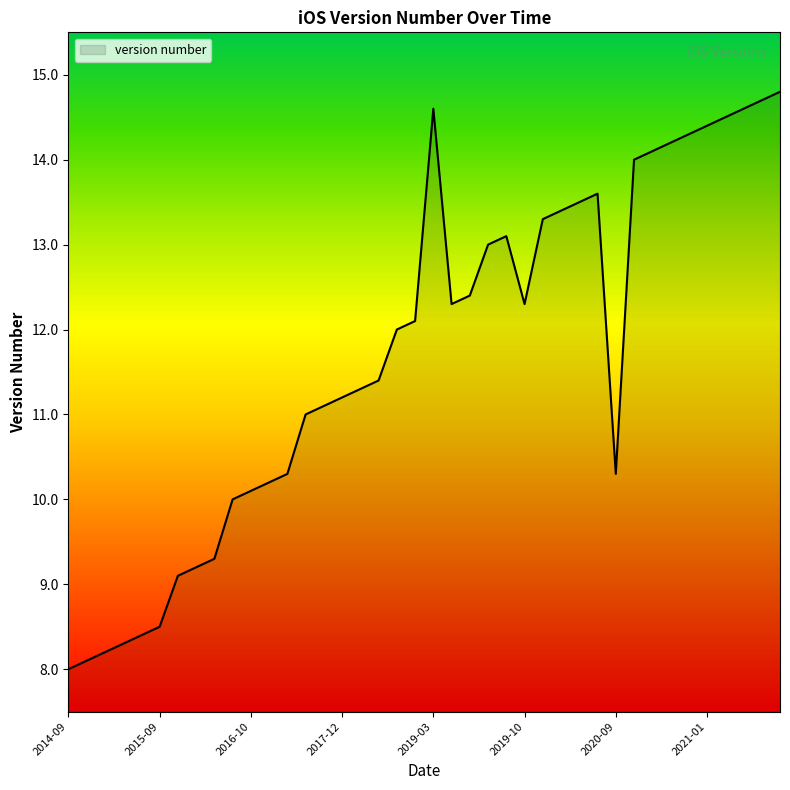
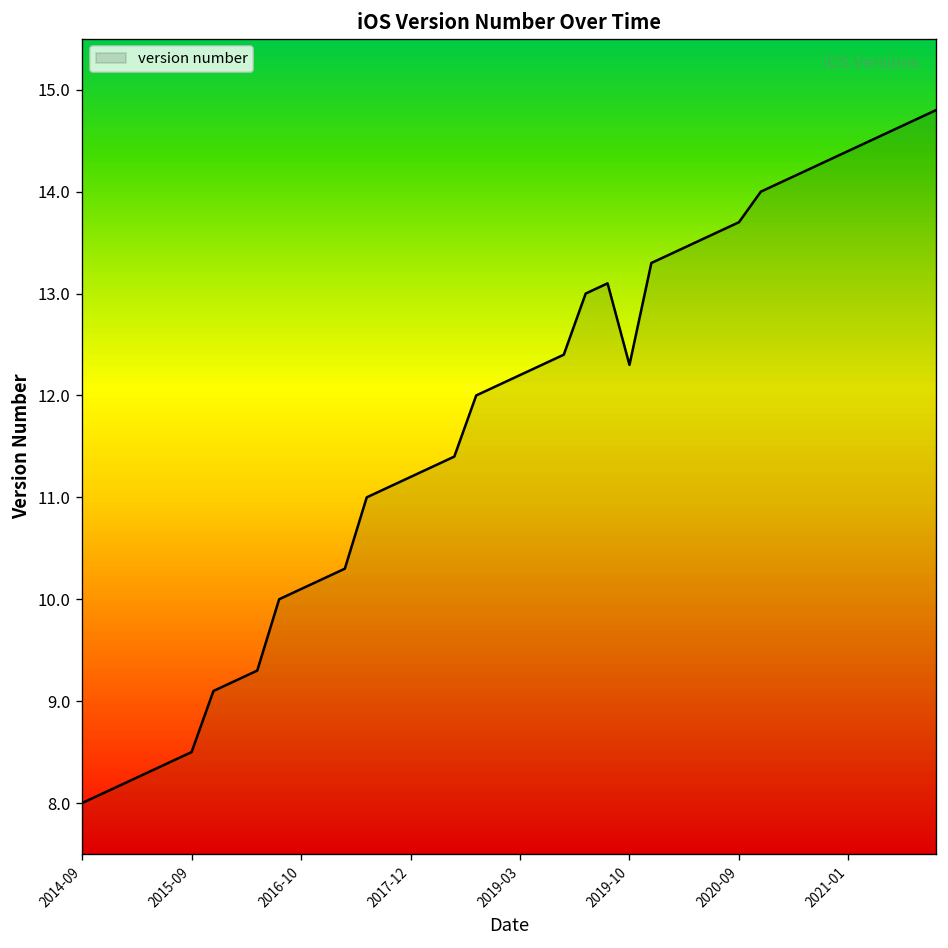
2019-03: 14.6 -> 12.2
2020-09: 10.3 -> 13.7
